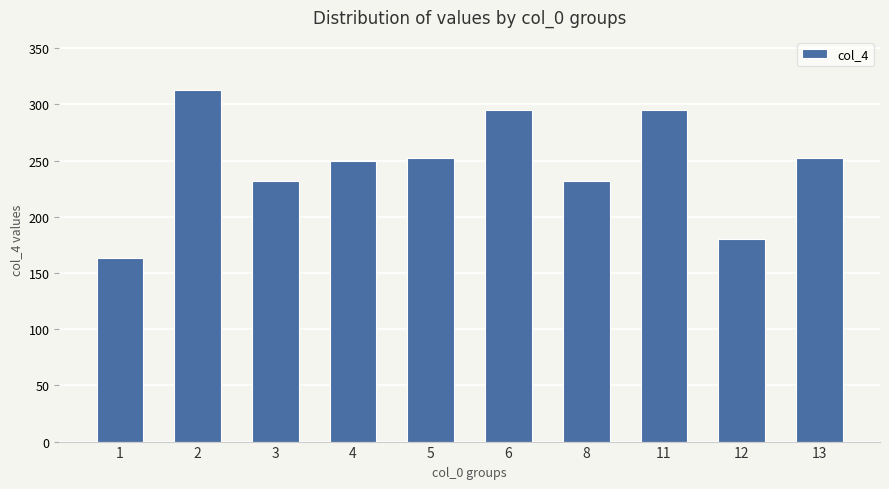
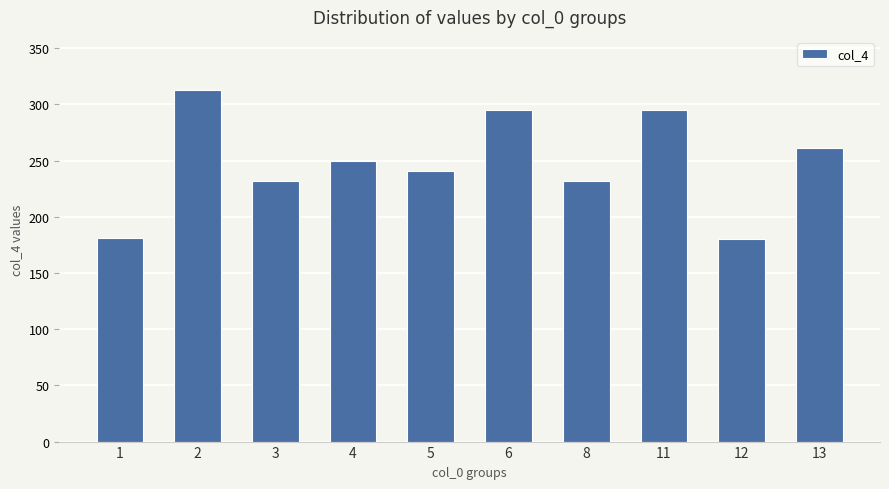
1: 163 -> 181
5: 252 -> 241
13: 252 -> 261
